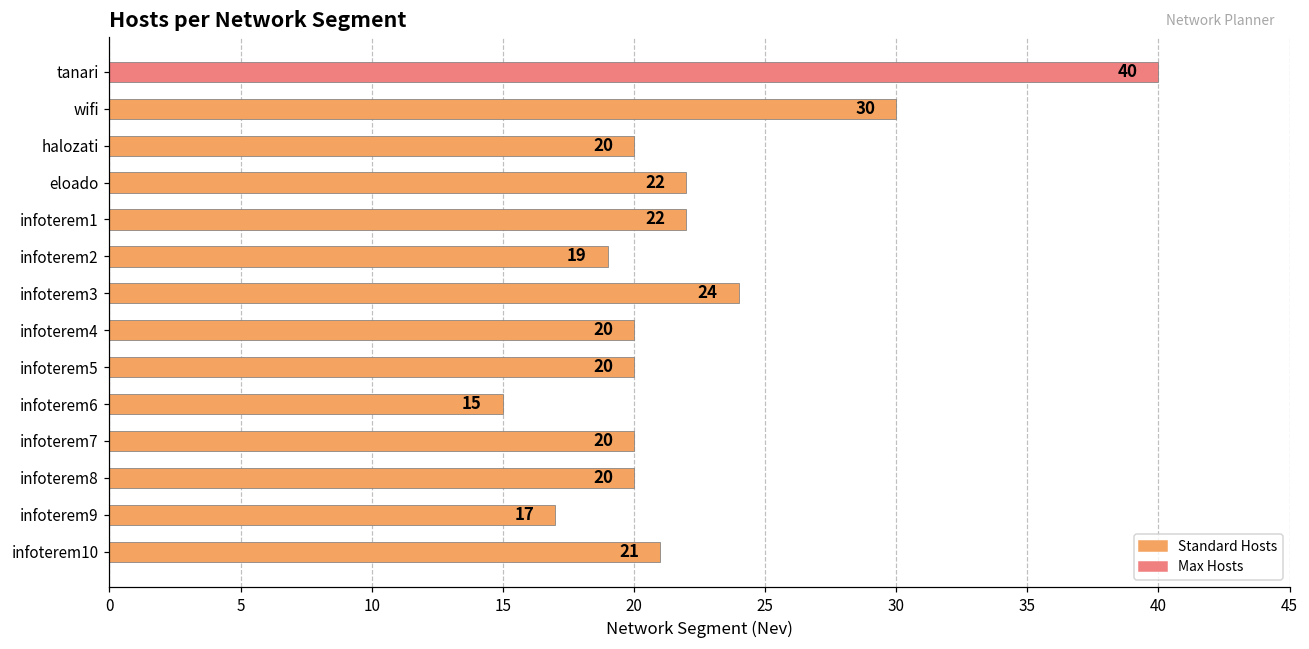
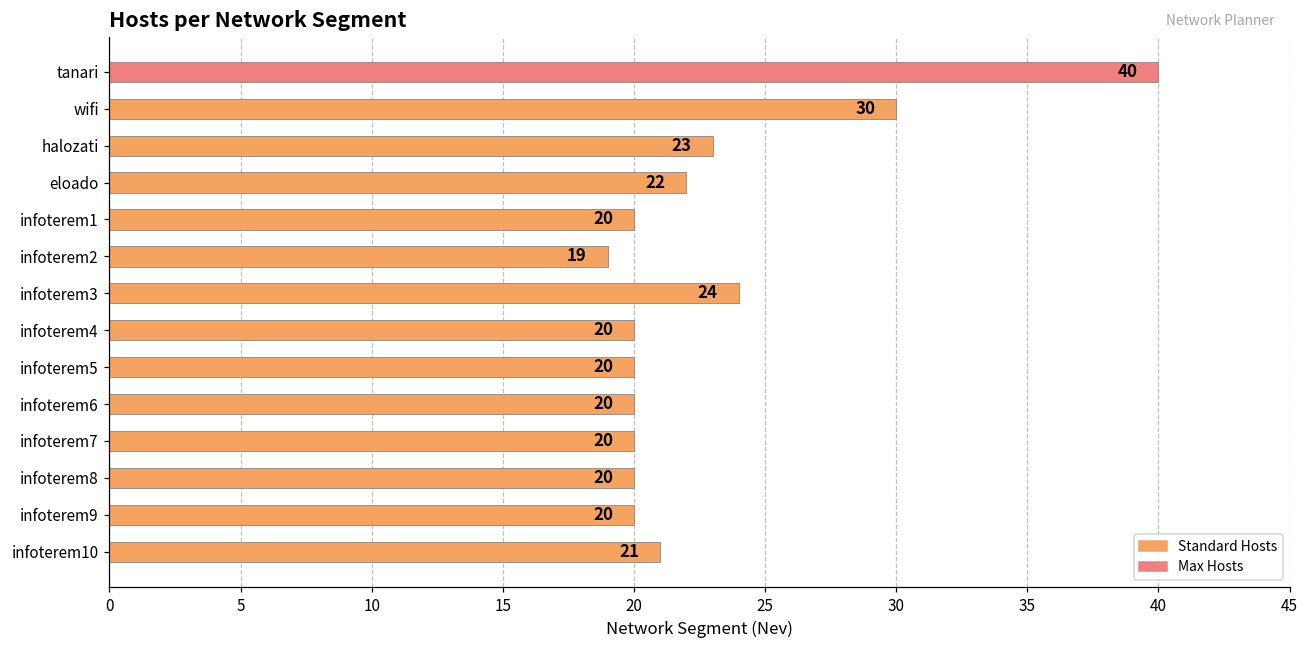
halozati: 20 -> 23
infoterem1: 22 -> 20
infoterem6: 15 -> 20
infoterem9: 17 -> 20
